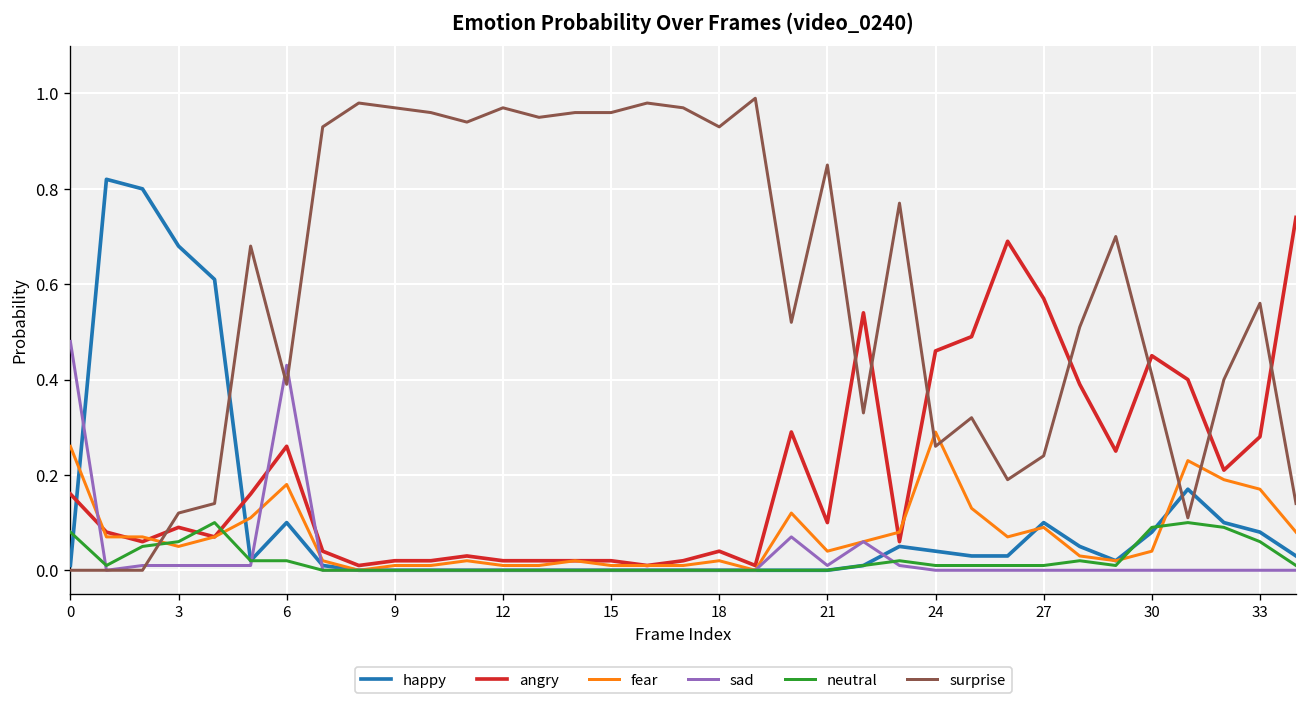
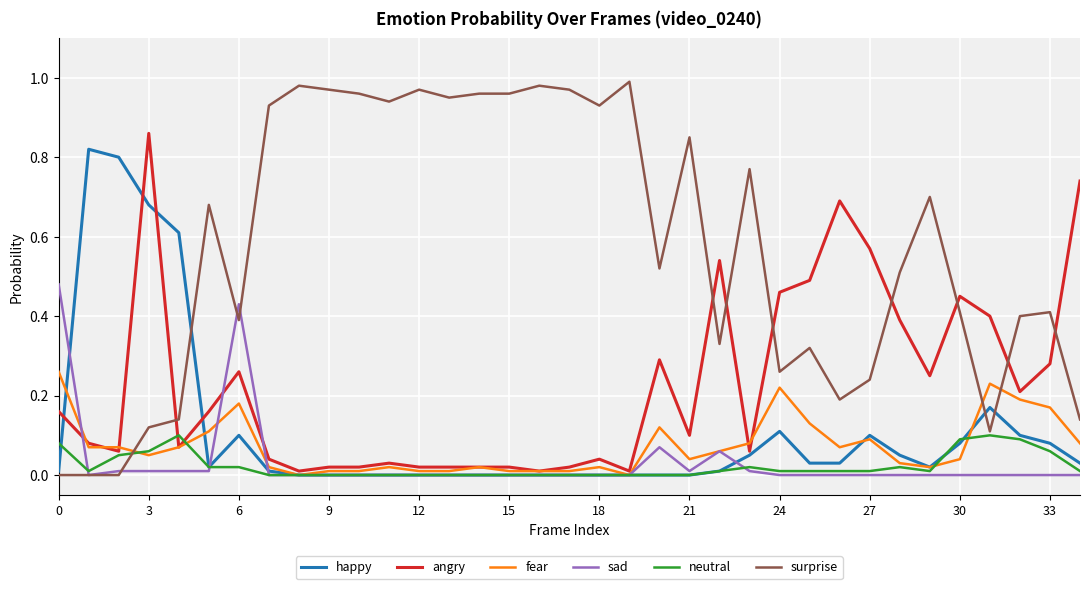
angry, 3: 0.09 -> 0.86
happy, 24: 0.04 -> 0.11
fear, 24: 0.29 -> 0.22
surprise, 33: 0.56 -> 0.41
